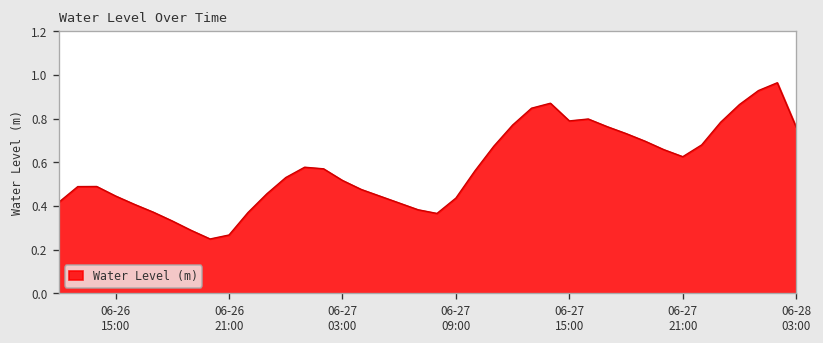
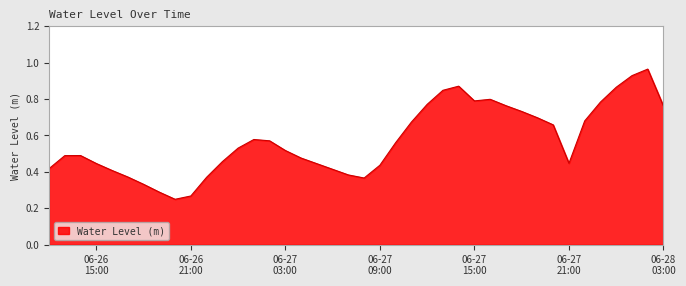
06-27 21:00: 0.63 -> 0.45
